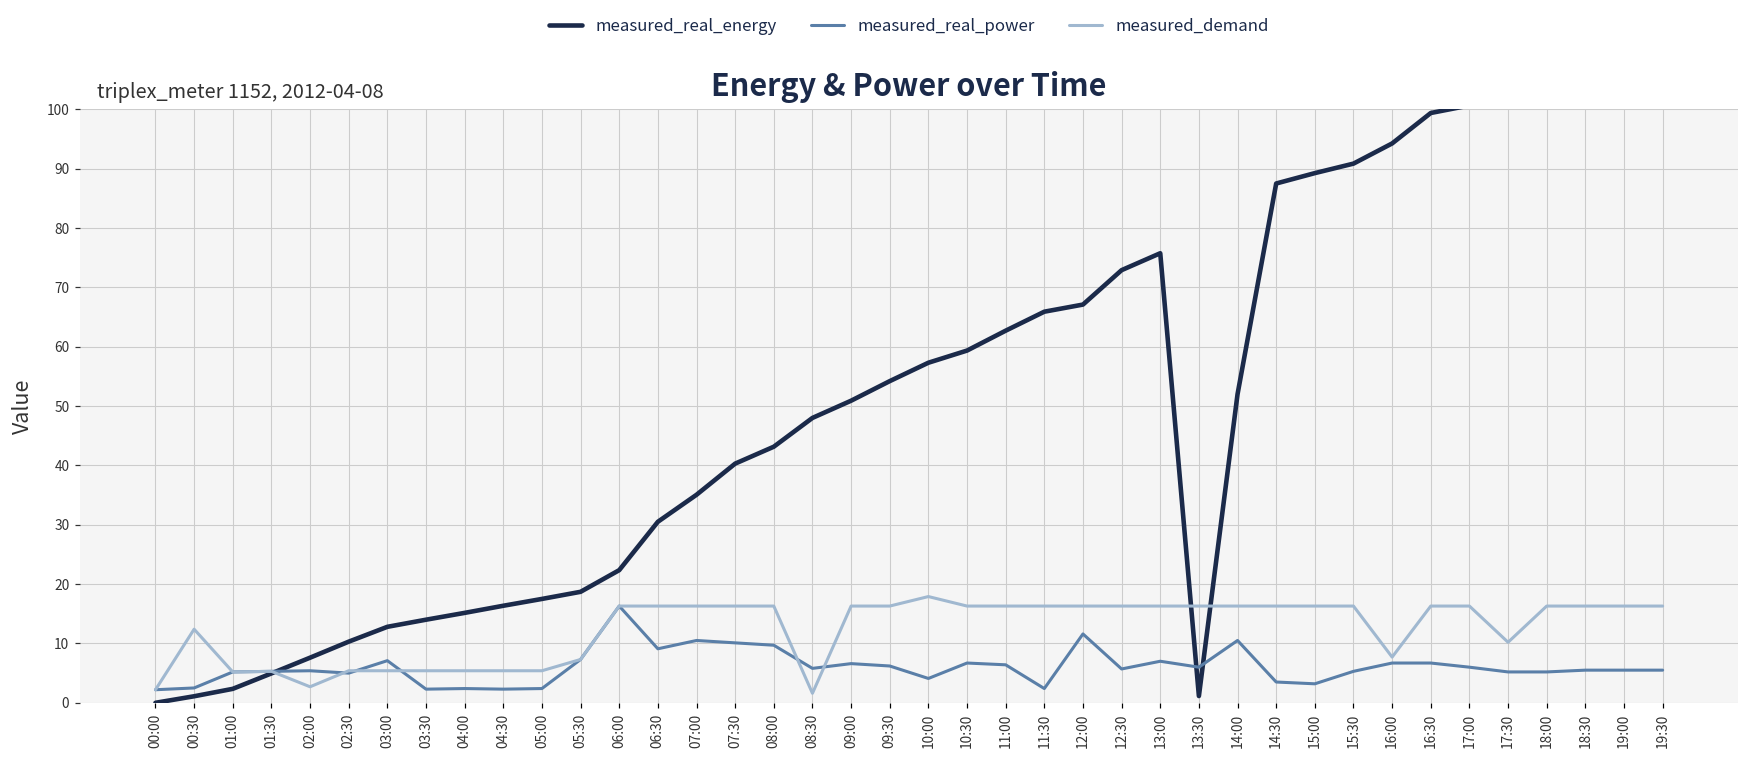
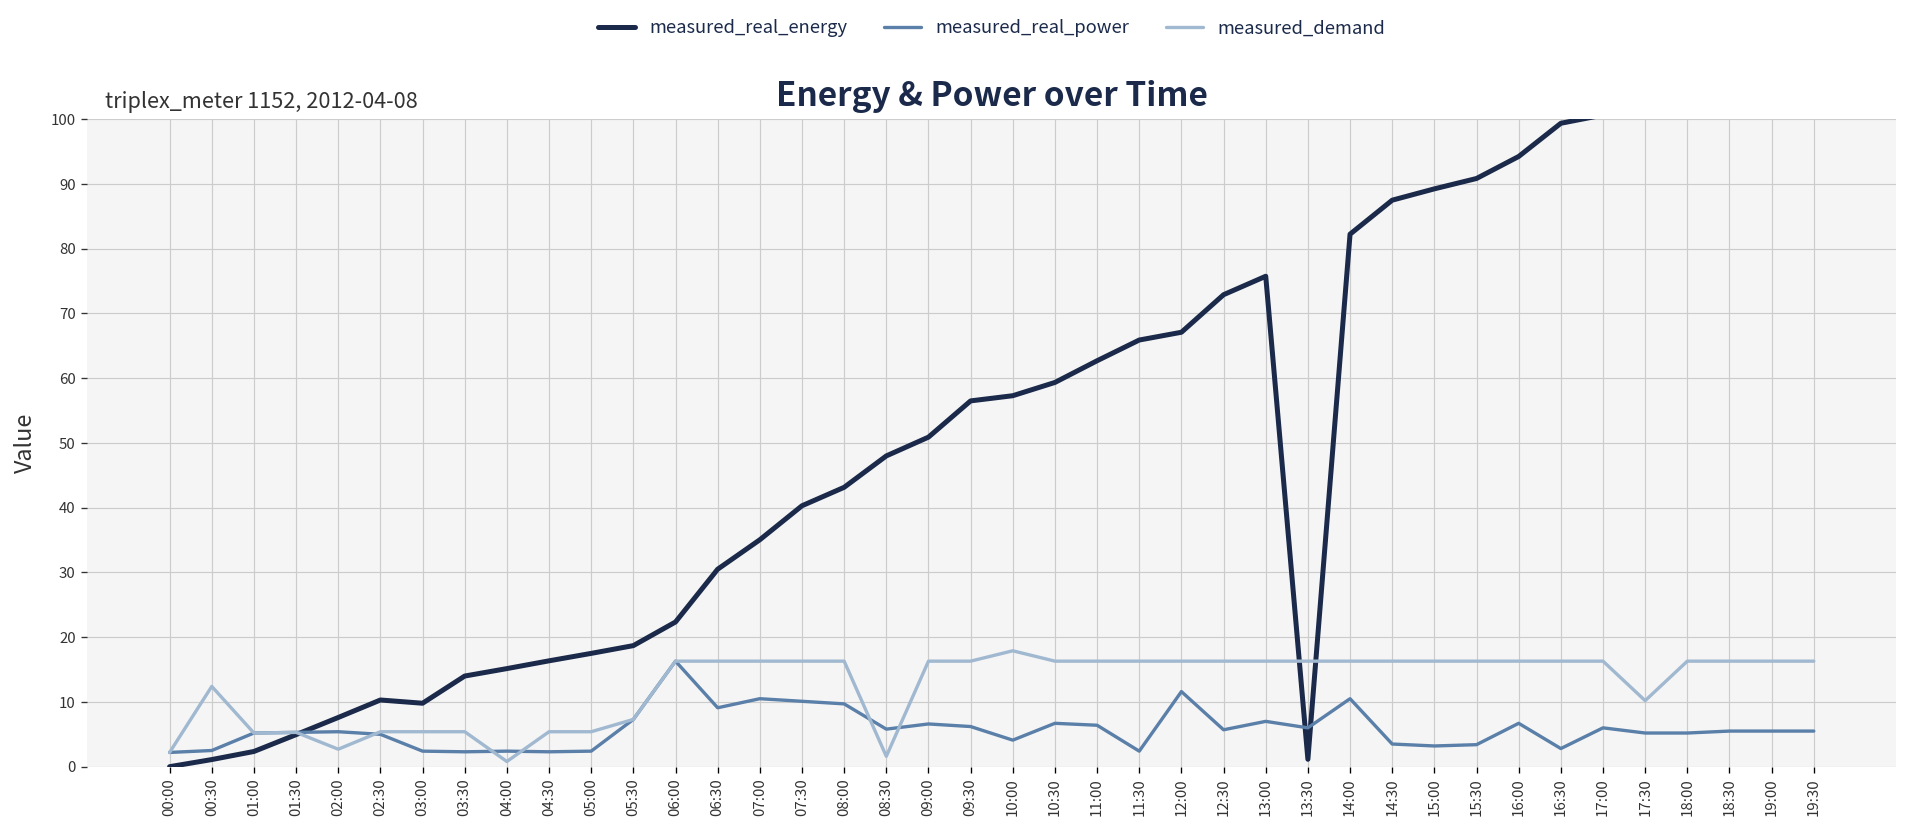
measured_real_energy, 03:00: 13 -> 10
measured_real_power, 03:00: 7 -> 2
measured_demand, 04:00: 5 -> 1
measured_real_energy, 09:30: 54 -> 57
measured_real_energy, 14:00: 52 -> 82
measured_real_power, 15:30: 5 -> 3
measured_demand, 16:00: 8 -> 16
measured_real_power, 16:30: 7 -> 3
